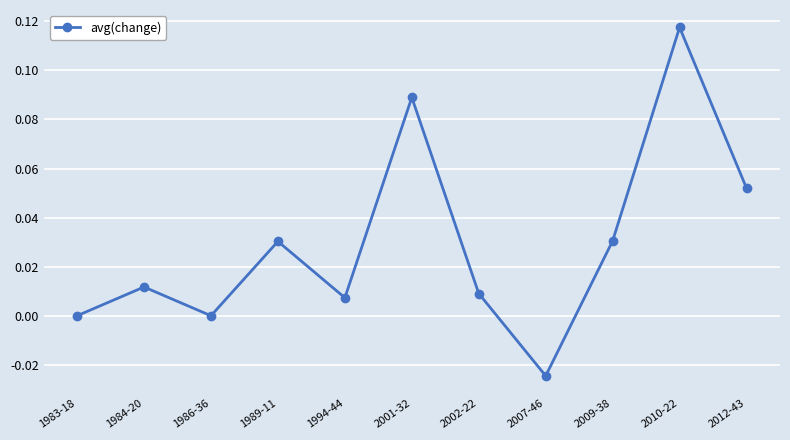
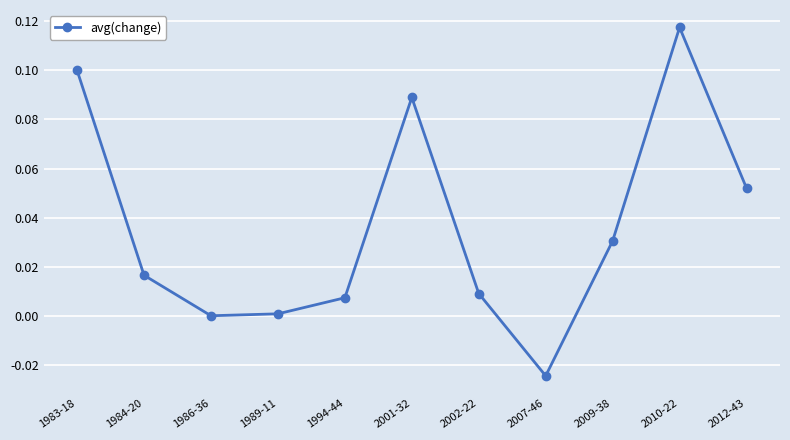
1983-18: 0.0 -> 0.1
1984-20: 0.012 -> 0.017
1989-11: 0.030 -> 0.001
